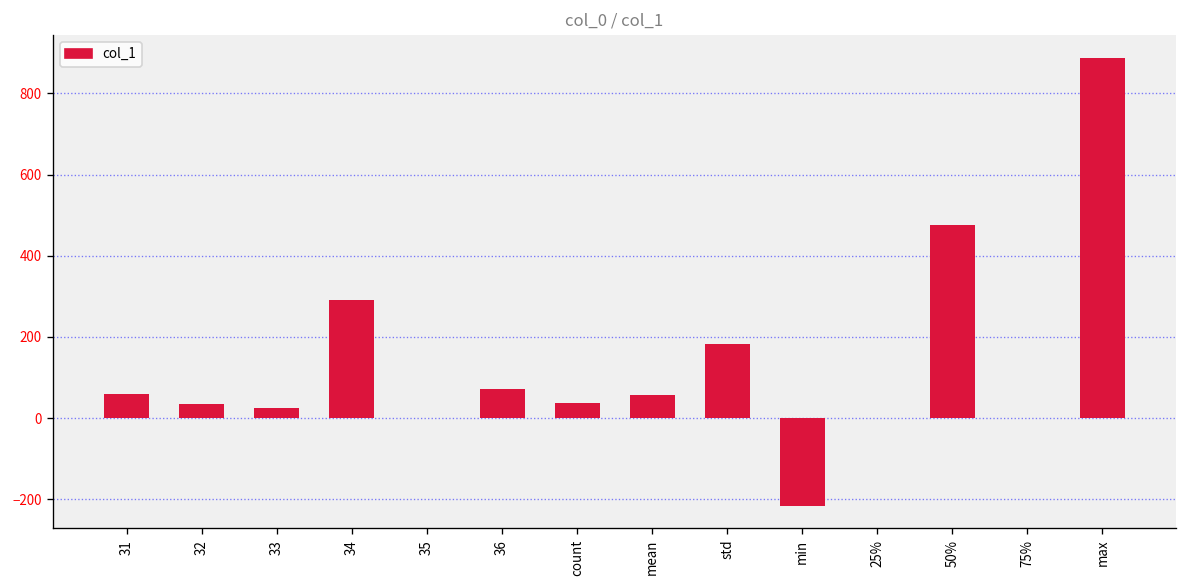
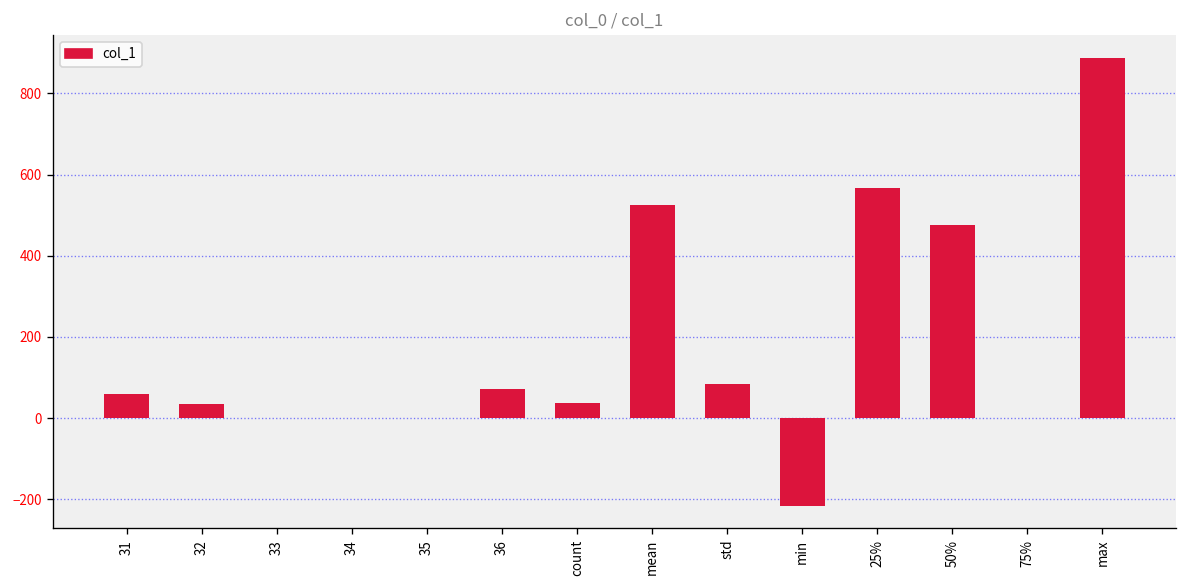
33: 30 -> 0
34: 290 -> 0
mean: 60 -> 530
std: 180 -> 90
25%: 0 -> 570
